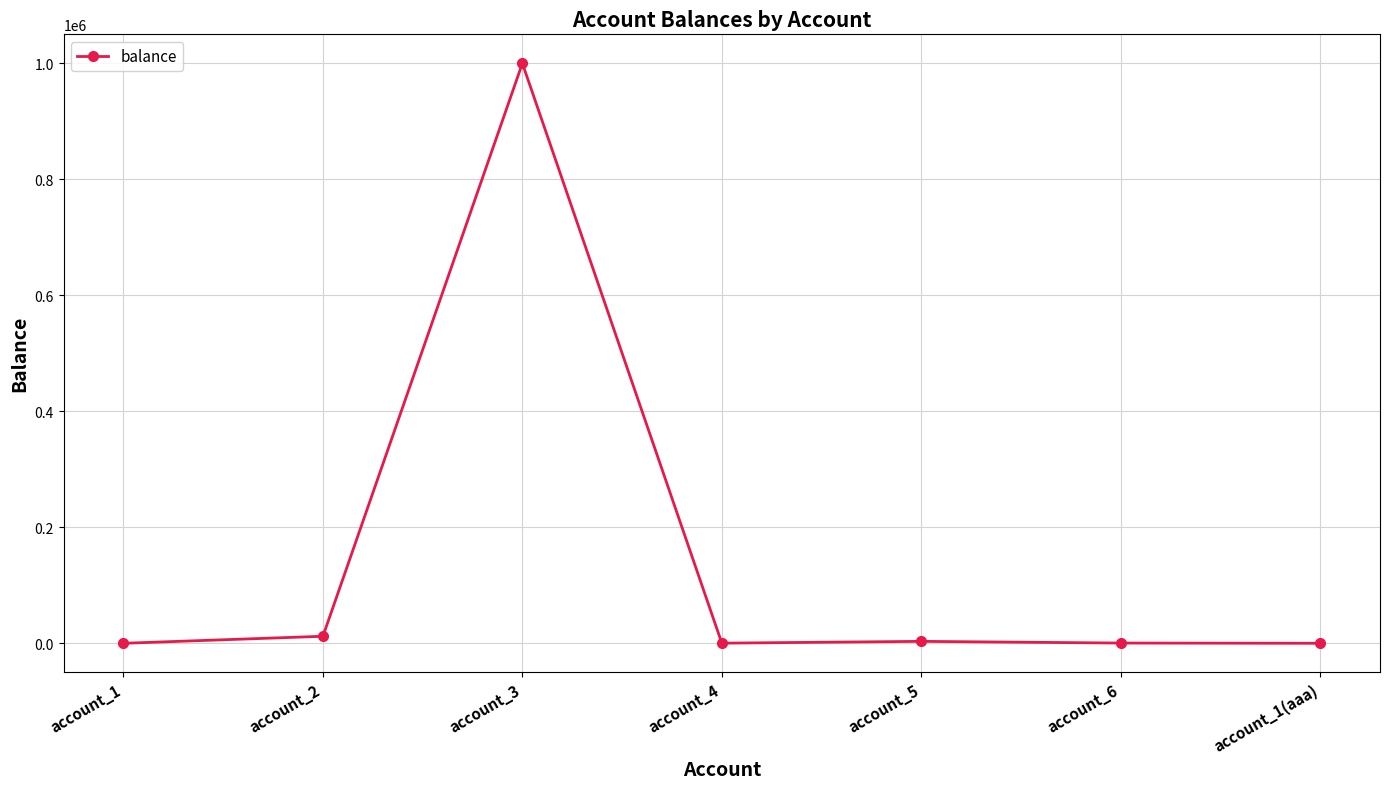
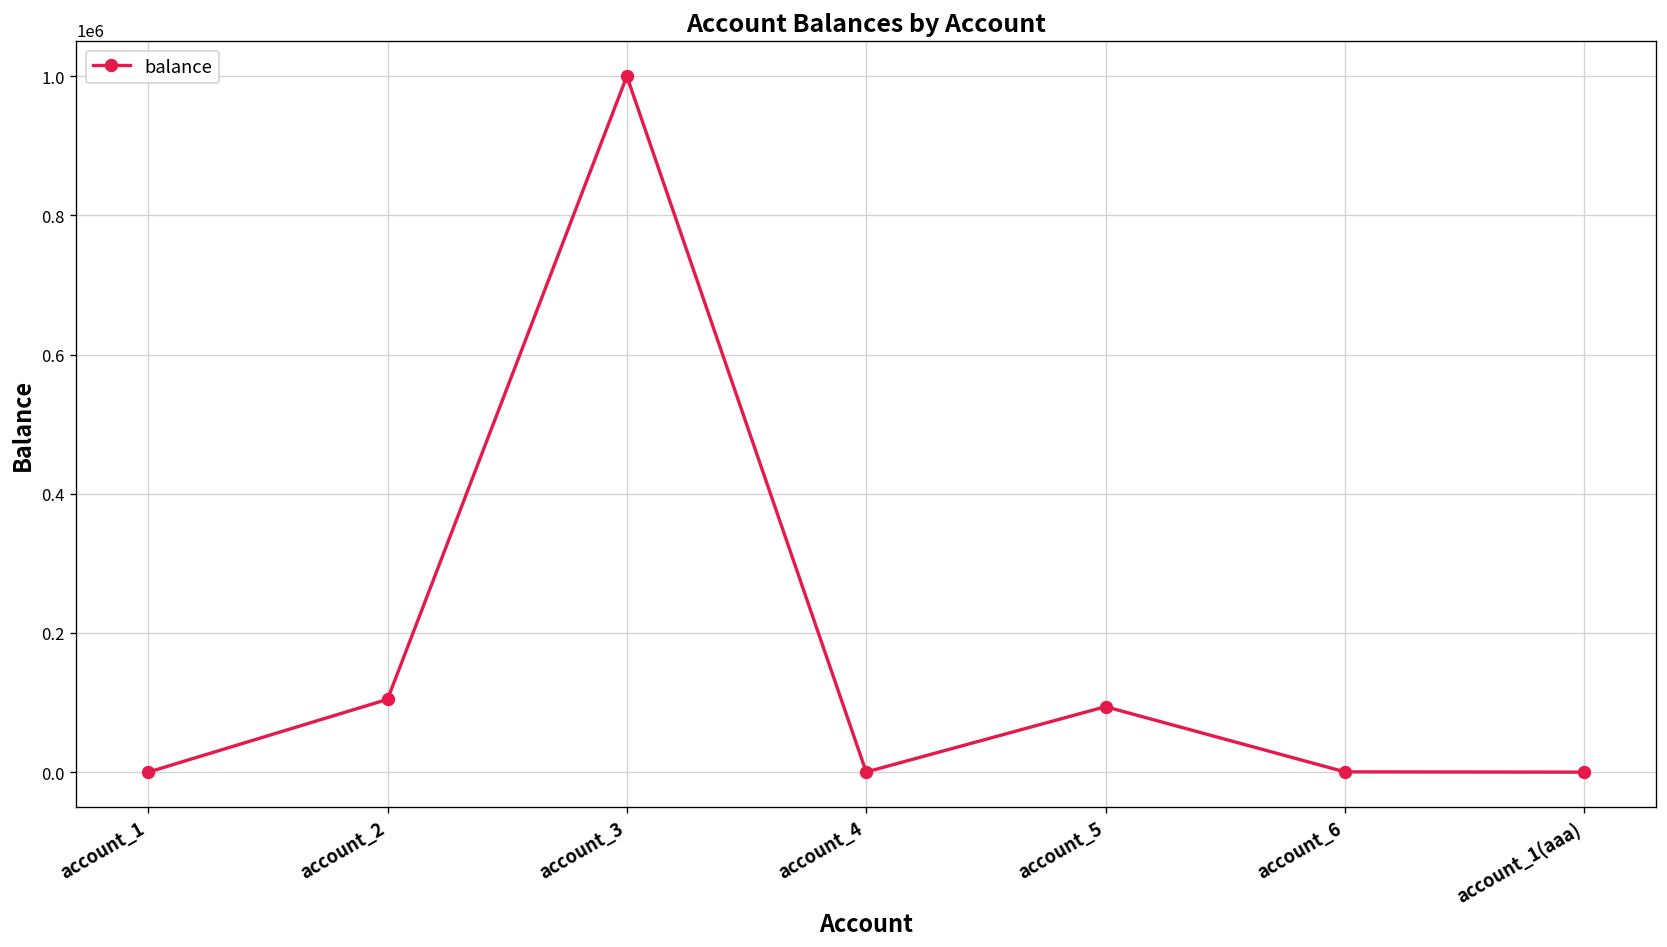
account_2: 10000 -> 100000
account_5: 0 -> 90000
